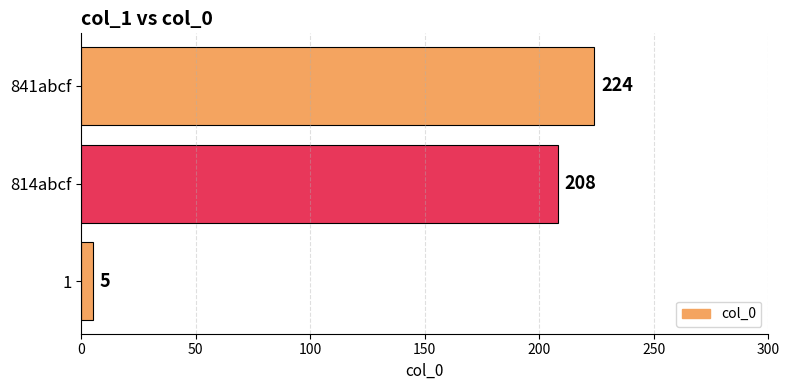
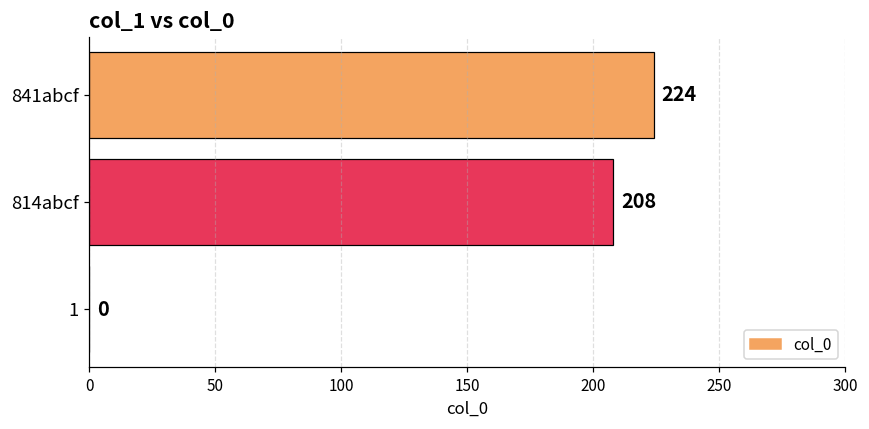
1: 5 -> 0
